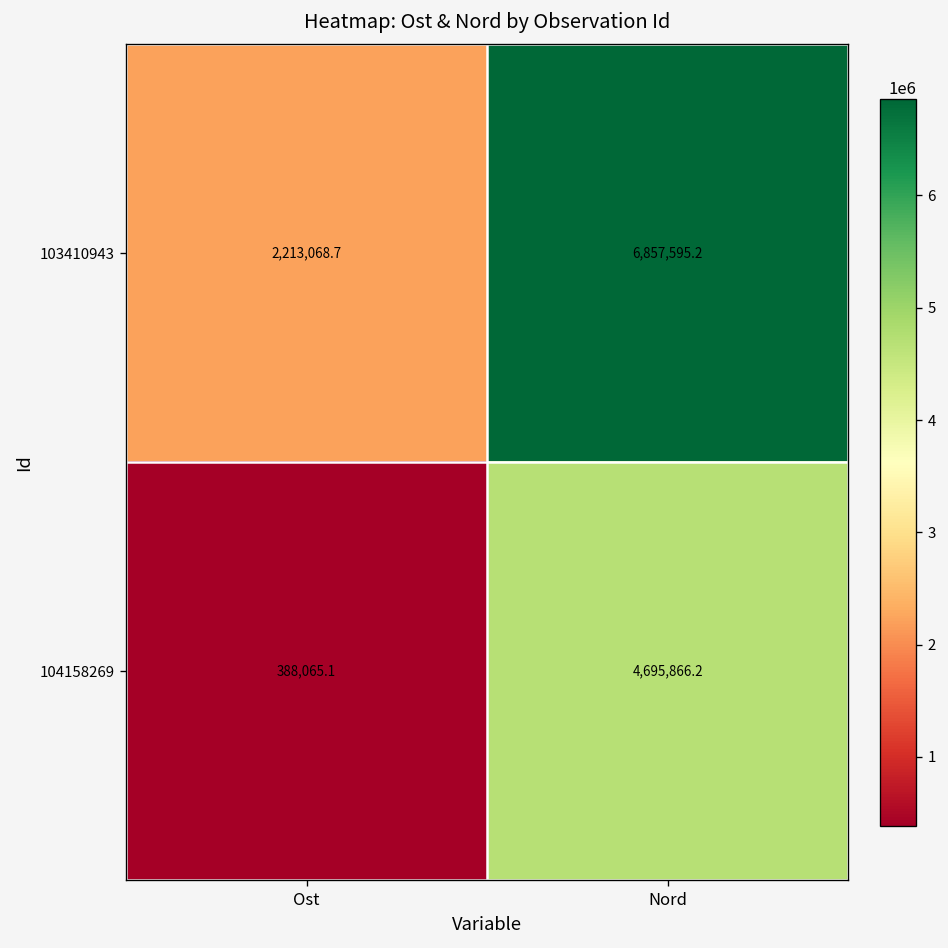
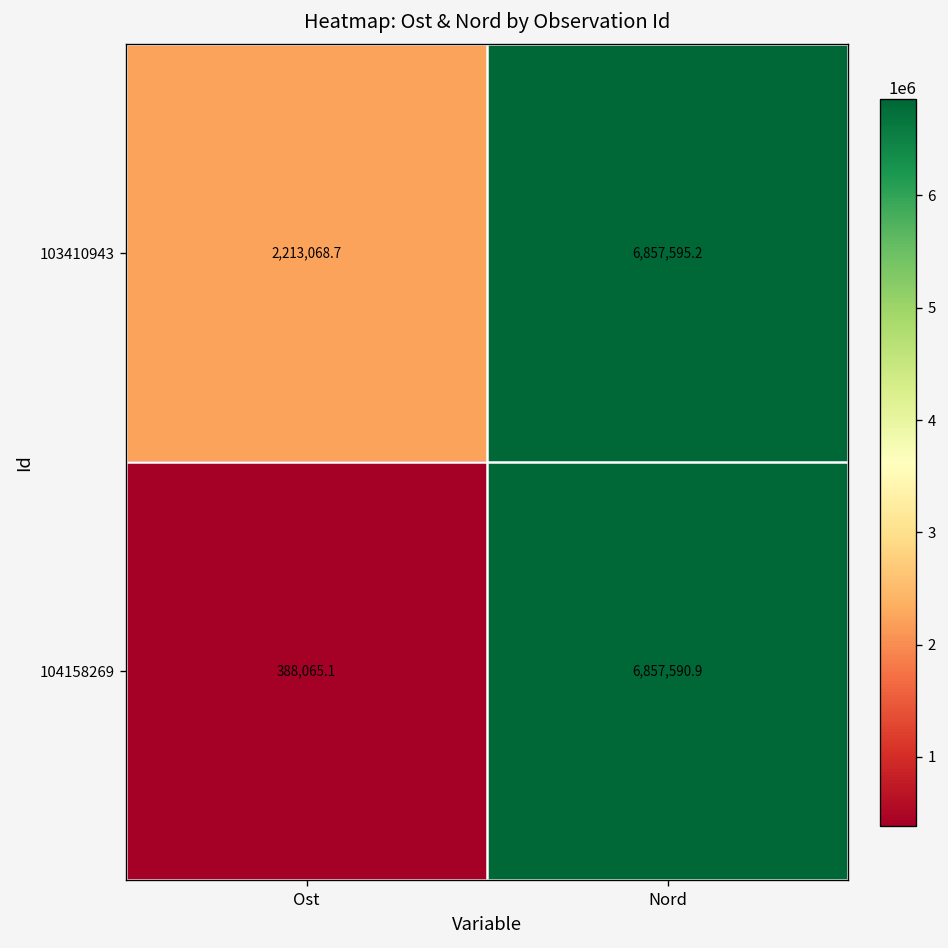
104158269, Nord: 4,695,866.2 -> 6,857,590.9
